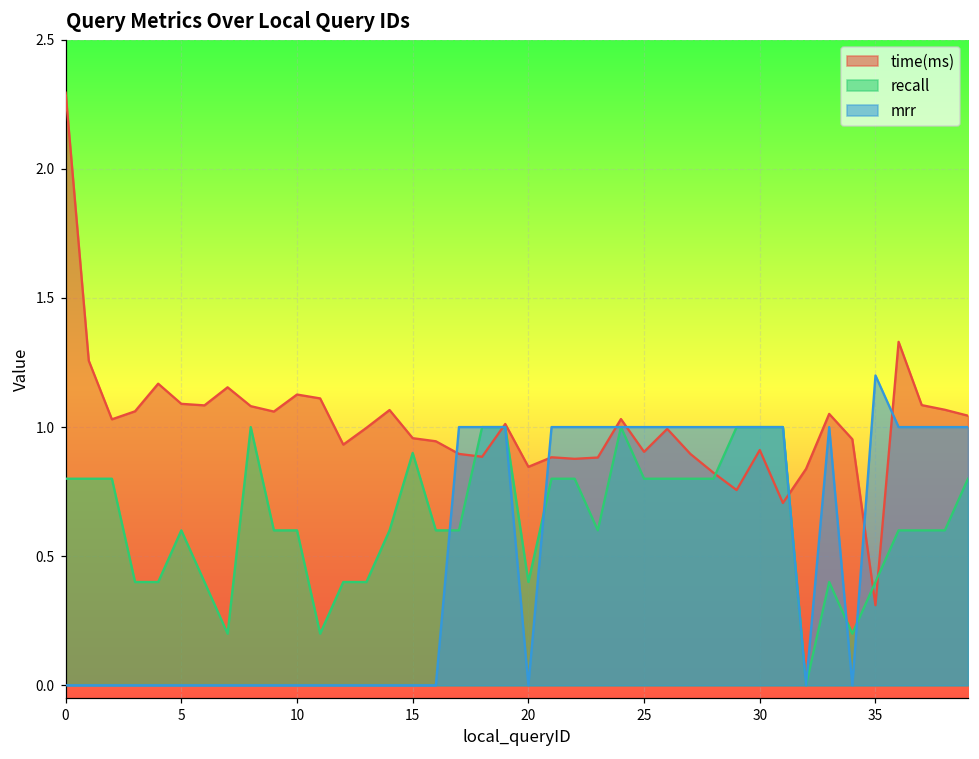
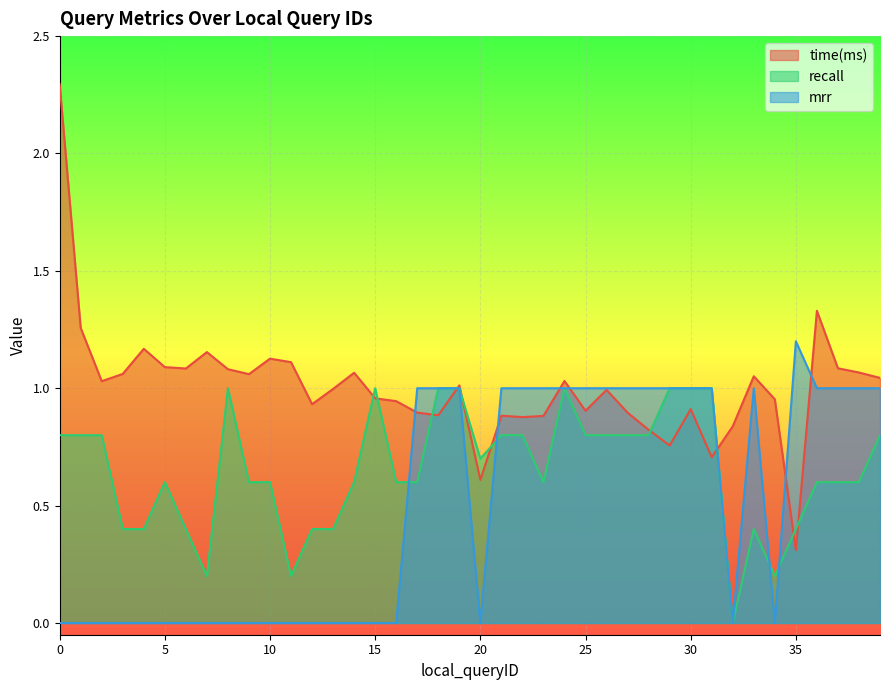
recall, 15: 0.9 -> 1.0
time(ms), 20: 0.85 -> 0.61
recall, 20: 0.4 -> 0.7
